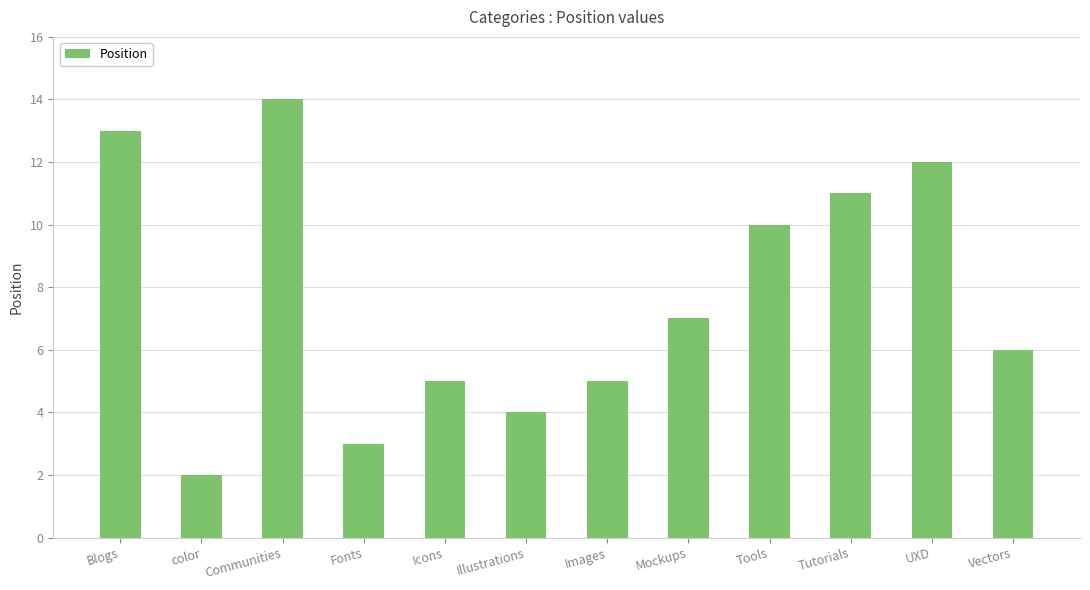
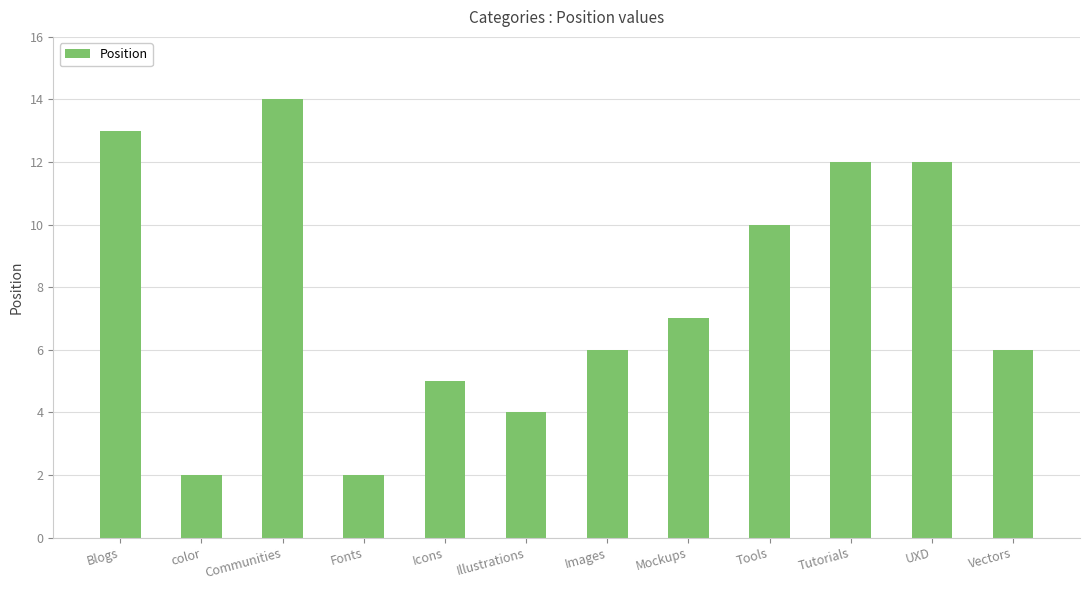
Fonts: 3 -> 2
Images: 5 -> 6
Tutorials: 11 -> 12
